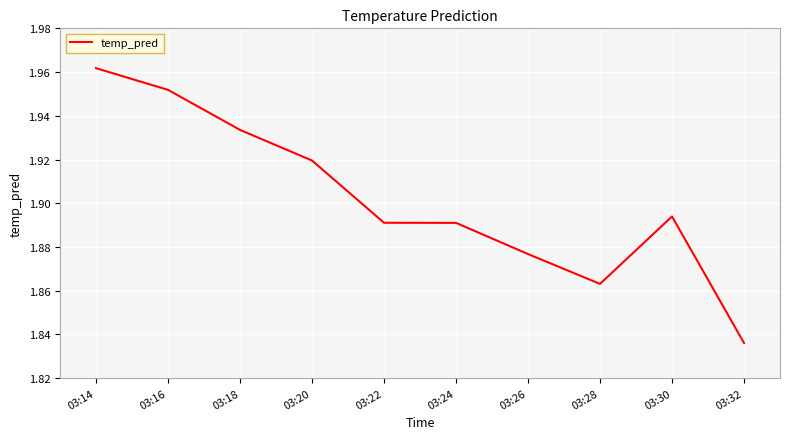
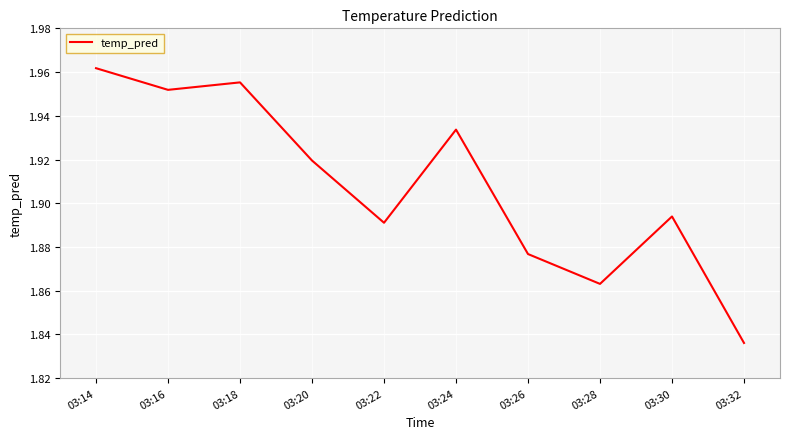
03:18: 1.934 -> 1.955
03:24: 1.891 -> 1.934
